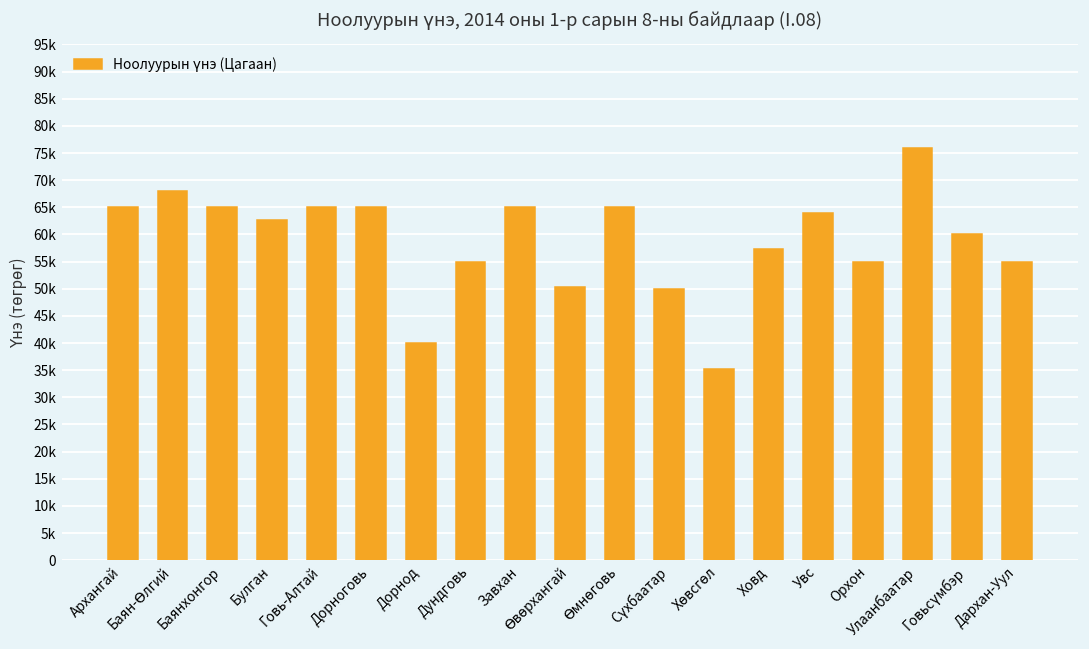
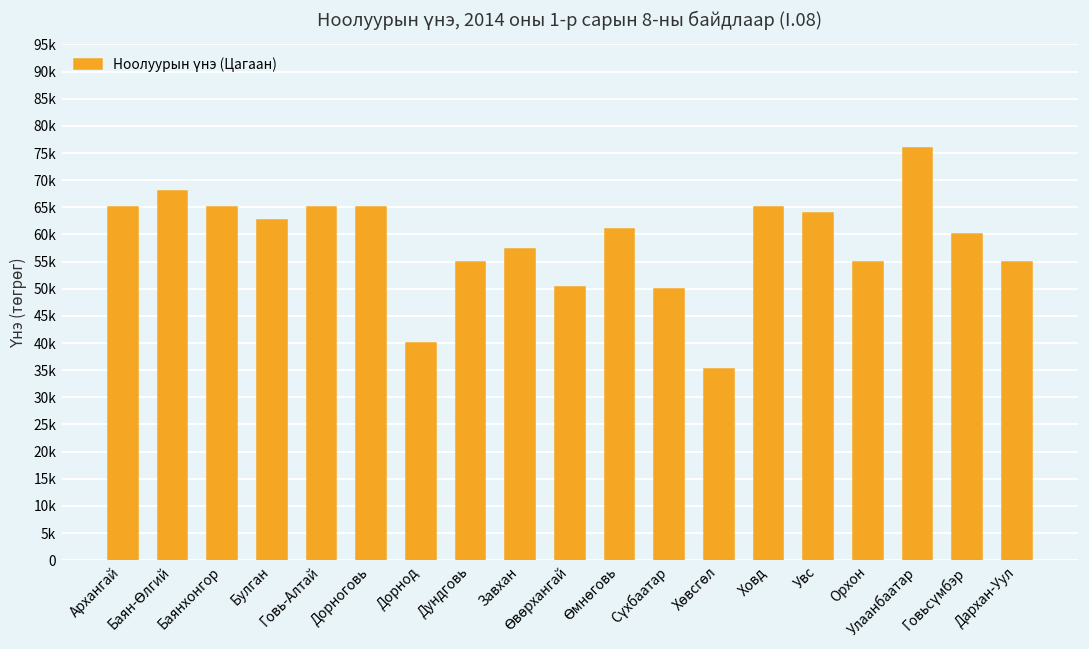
Завхан: 65000 -> 57000
Өмнөговь: 65000 -> 61000
Ховд: 57000 -> 65000
